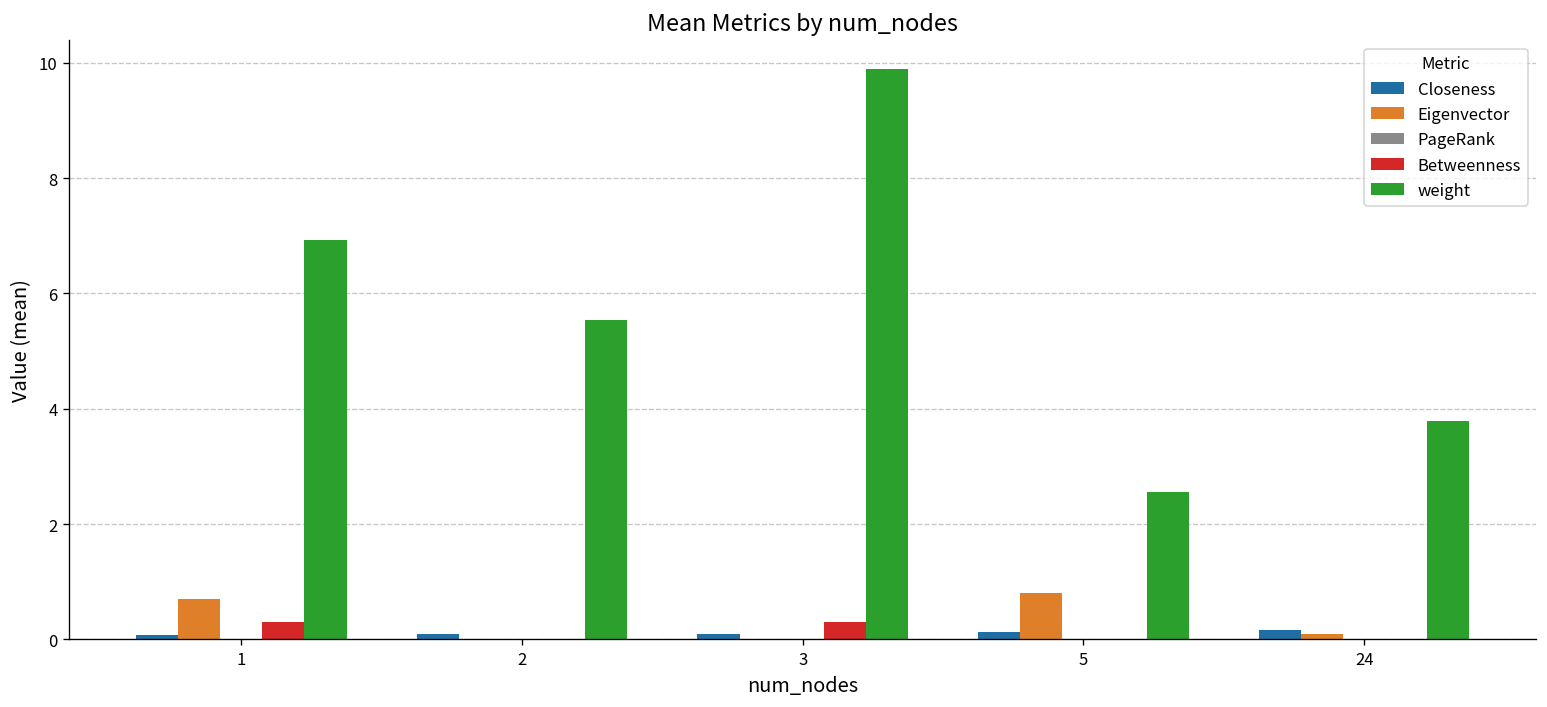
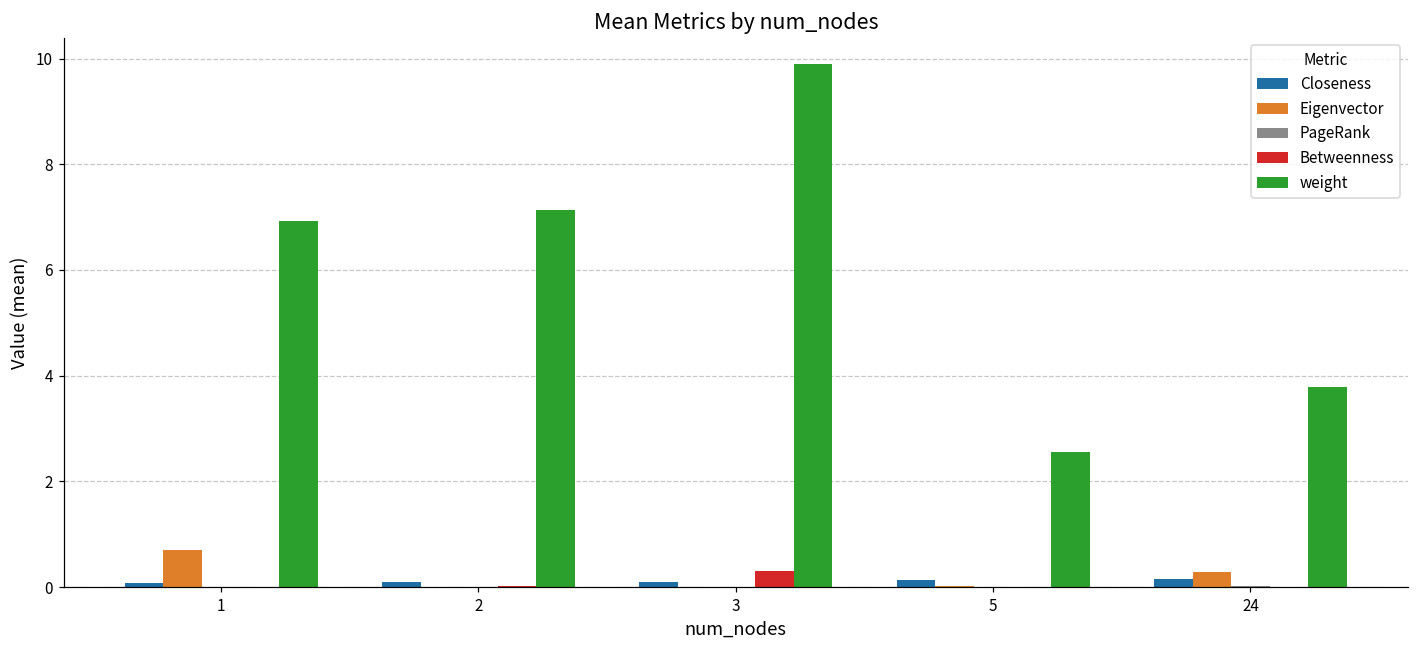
Betweenness, 1: 0.3 -> 0.0
weight, 2: 5.5 -> 7.1
Eigenvector, 5: 0.8 -> 0.0
Eigenvector, 24: 0.1 -> 0.3
